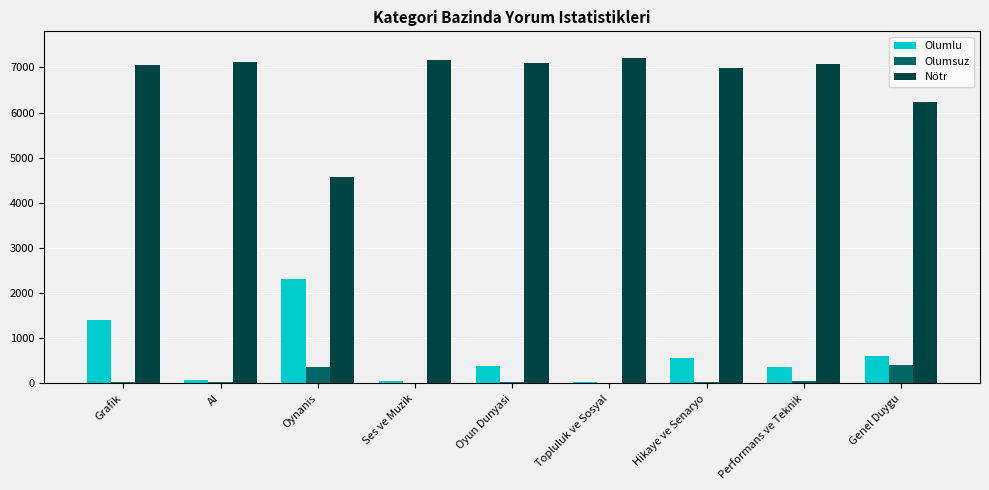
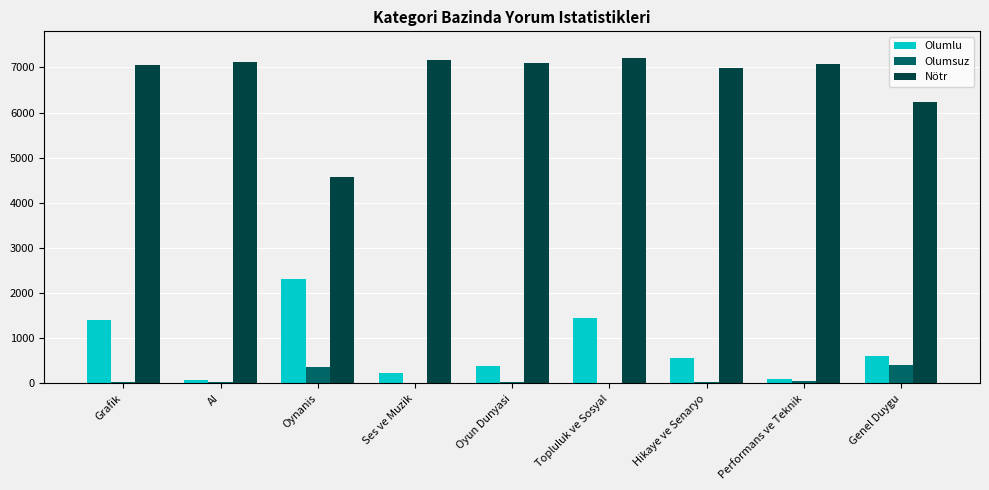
Olumlu, Ses ve Muzik: 100 -> 200
Olumlu, Topluluk ve Sosyal: 0 -> 1500
Olumlu, Performans ve Teknik: 400 -> 100
